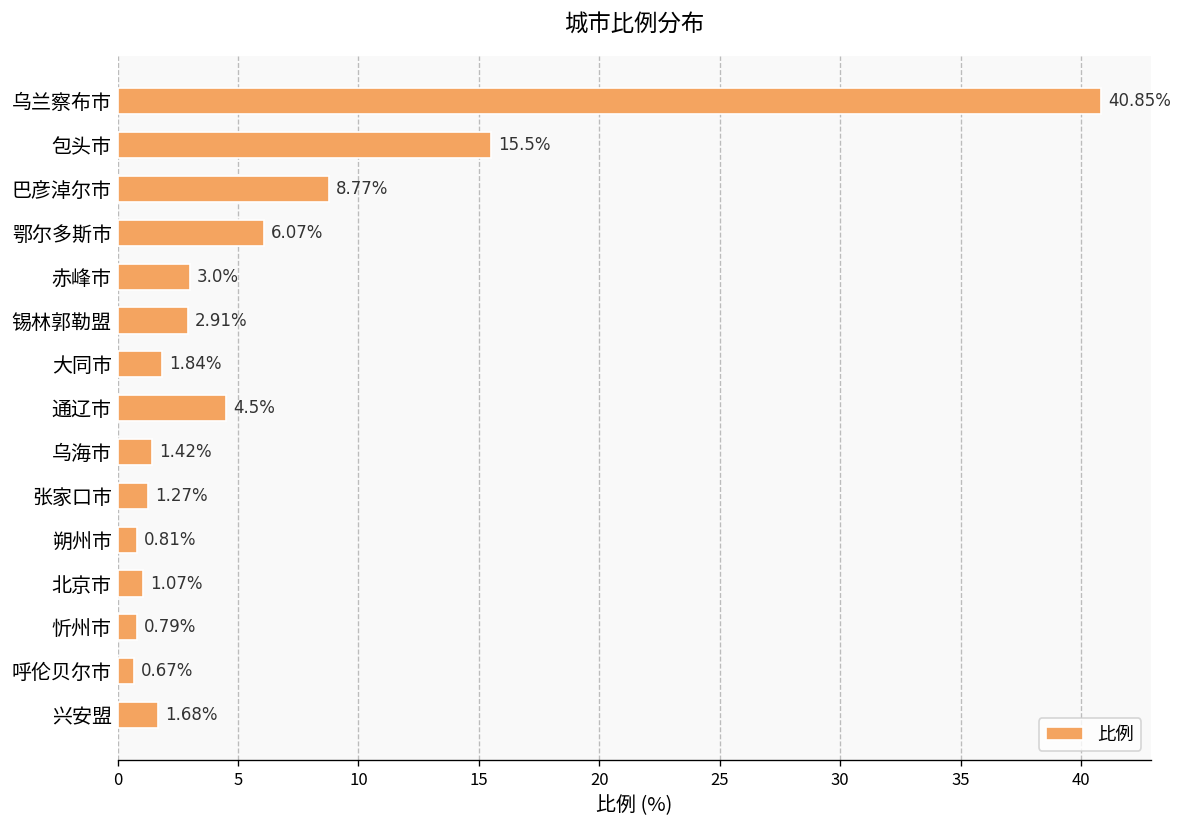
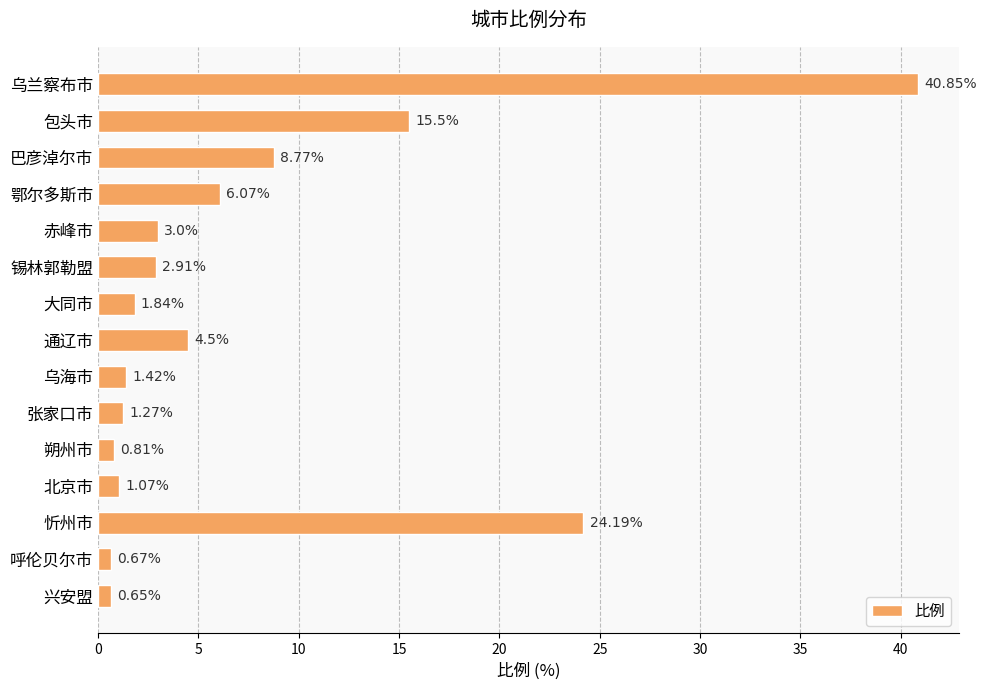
忻州市: 0.79% -> 24.19%
兴安盟: 1.68% -> 0.65%
